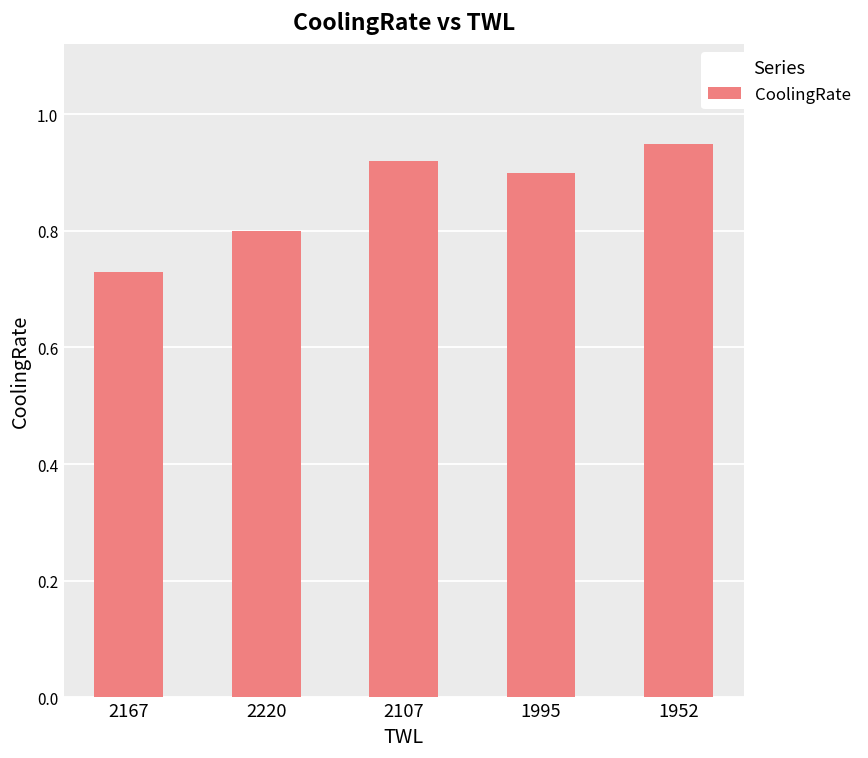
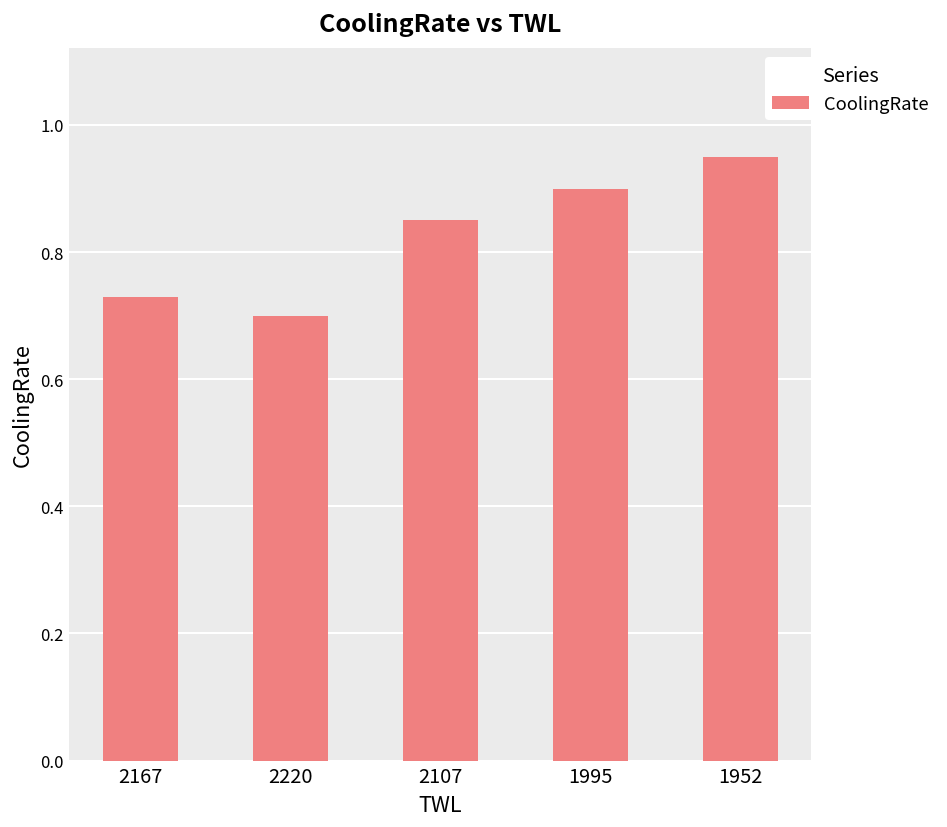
2220: 0.8 -> 0.7
2107: 0.92 -> 0.85
